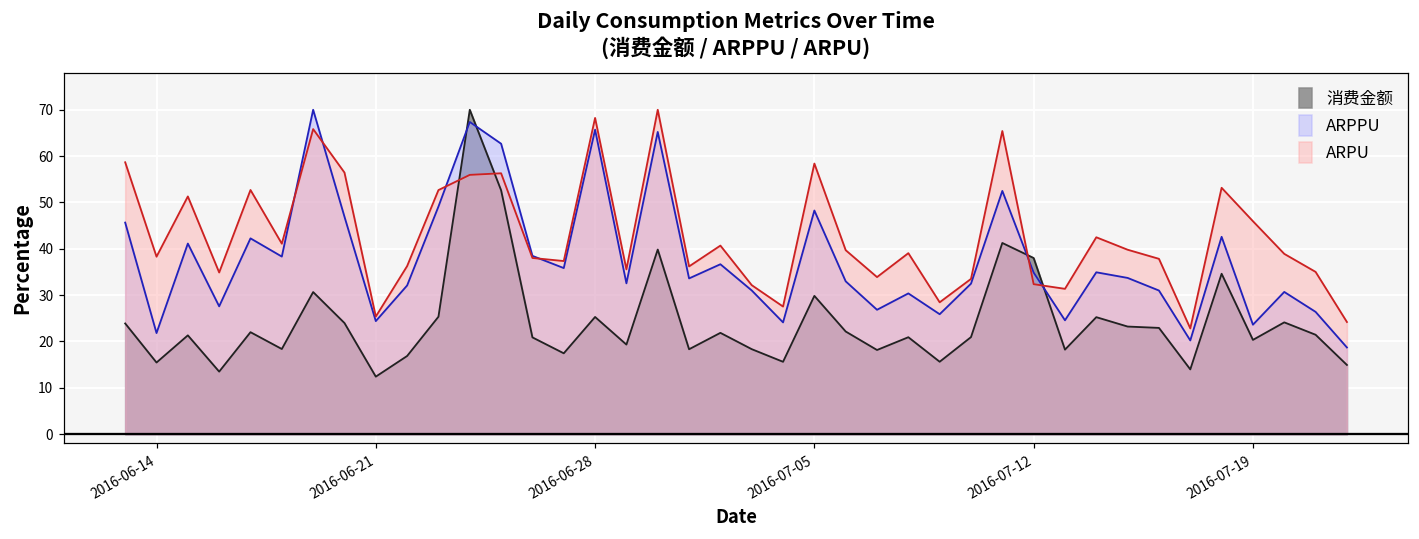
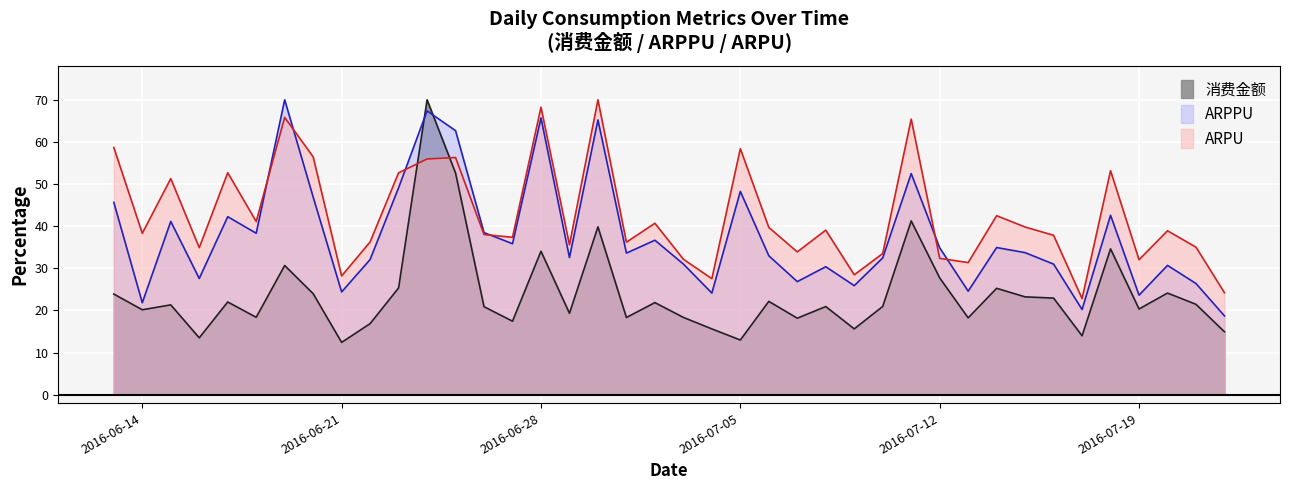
消费金额, 2016-06-14: 15 -> 20
ARPU, 2016-06-21: 25 -> 28
消费金额, 2016-06-28: 25 -> 34
消费金额, 2016-07-05: 30 -> 13
消费金额, 2016-07-12: 38 -> 28
ARPU, 2016-07-19: 46 -> 32
